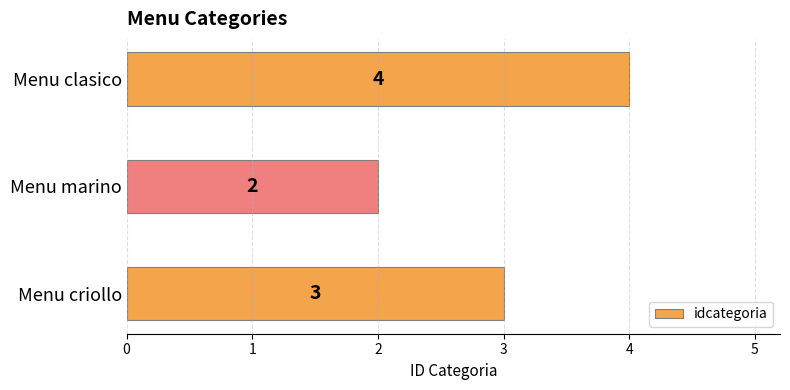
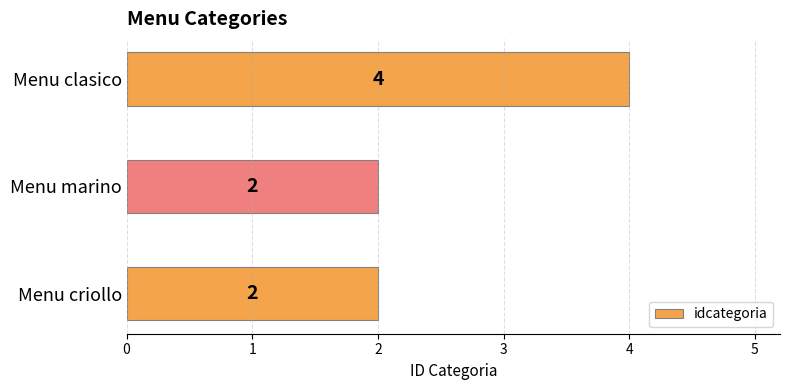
Menu criollo: 3 -> 2
